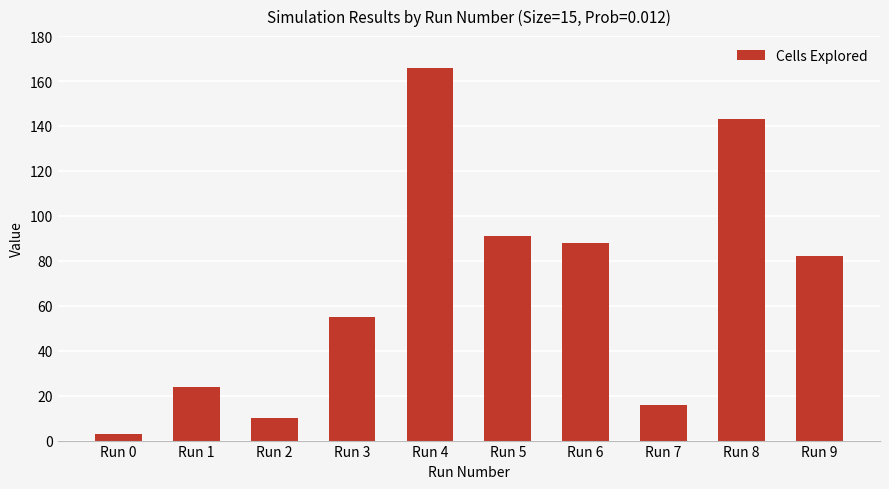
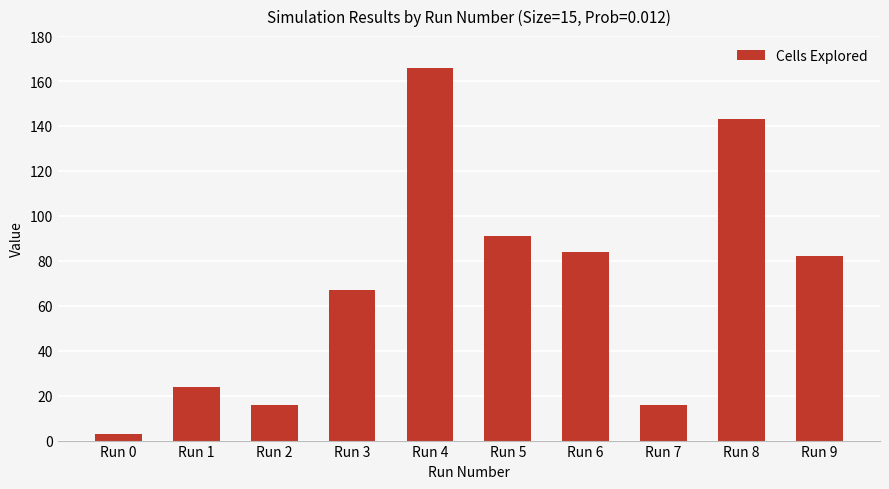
Run 2: 10 -> 16
Run 3: 55 -> 67
Run 6: 88 -> 84
